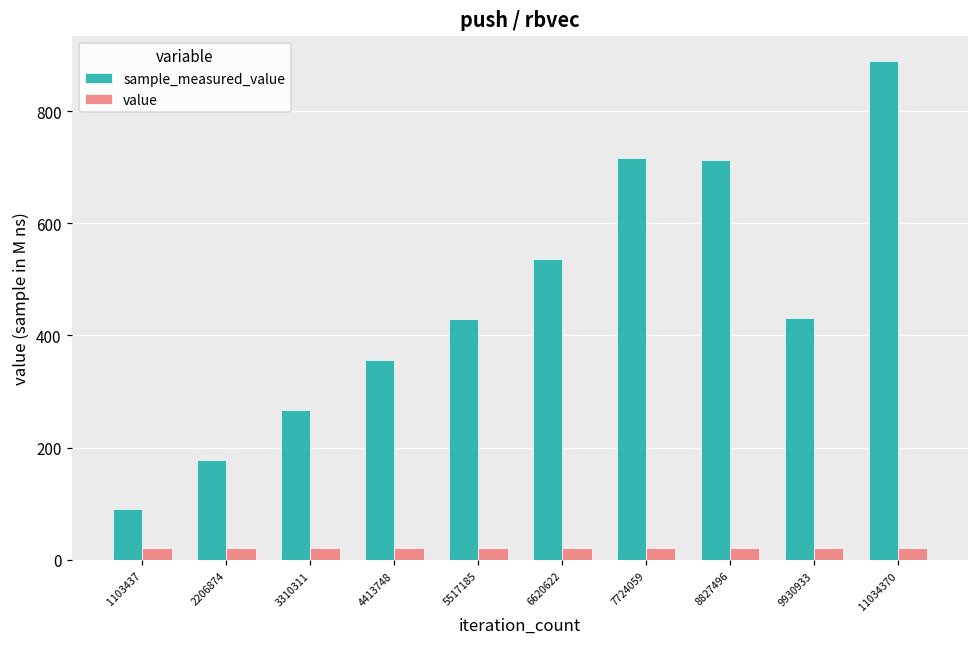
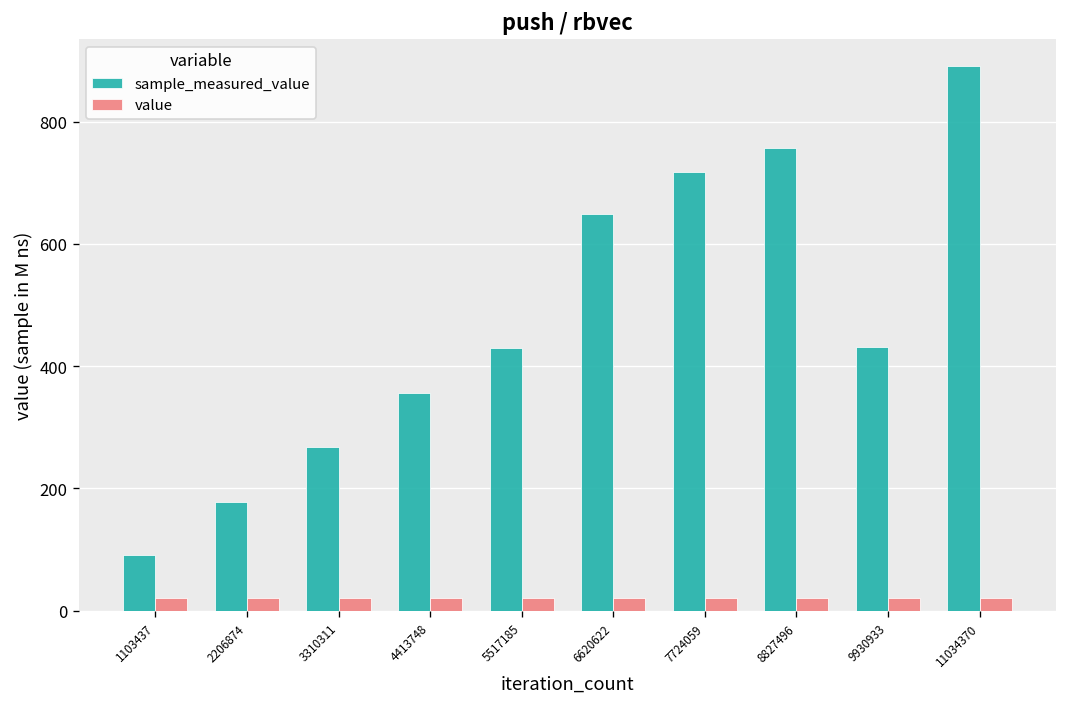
sample_measured_value, 6620622: 540 -> 650
sample_measured_value, 8827496: 710 -> 760
